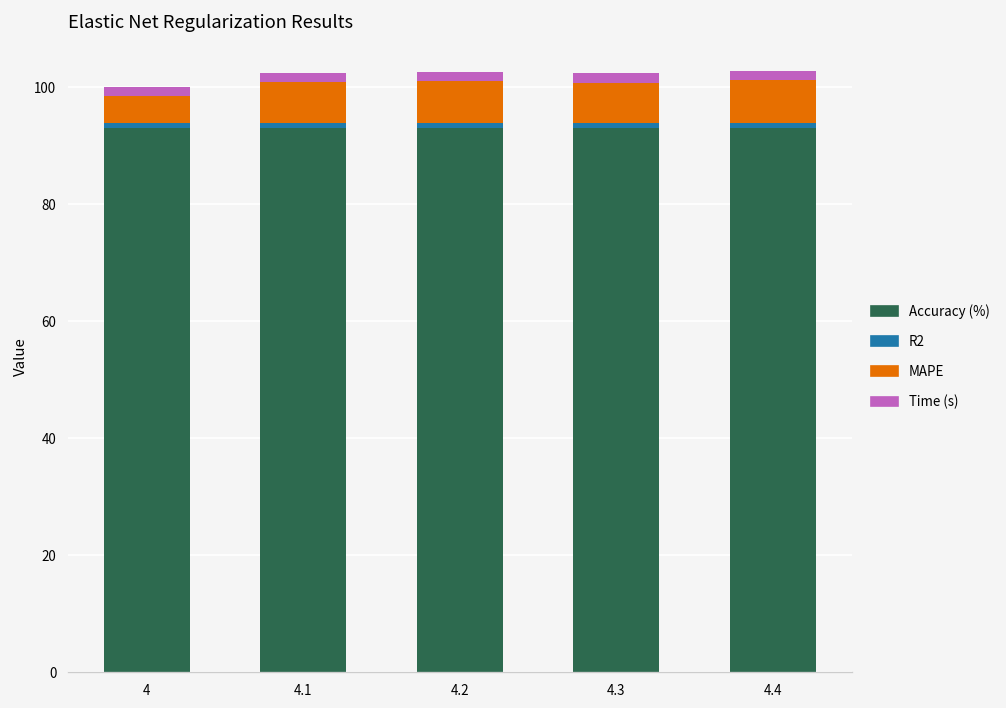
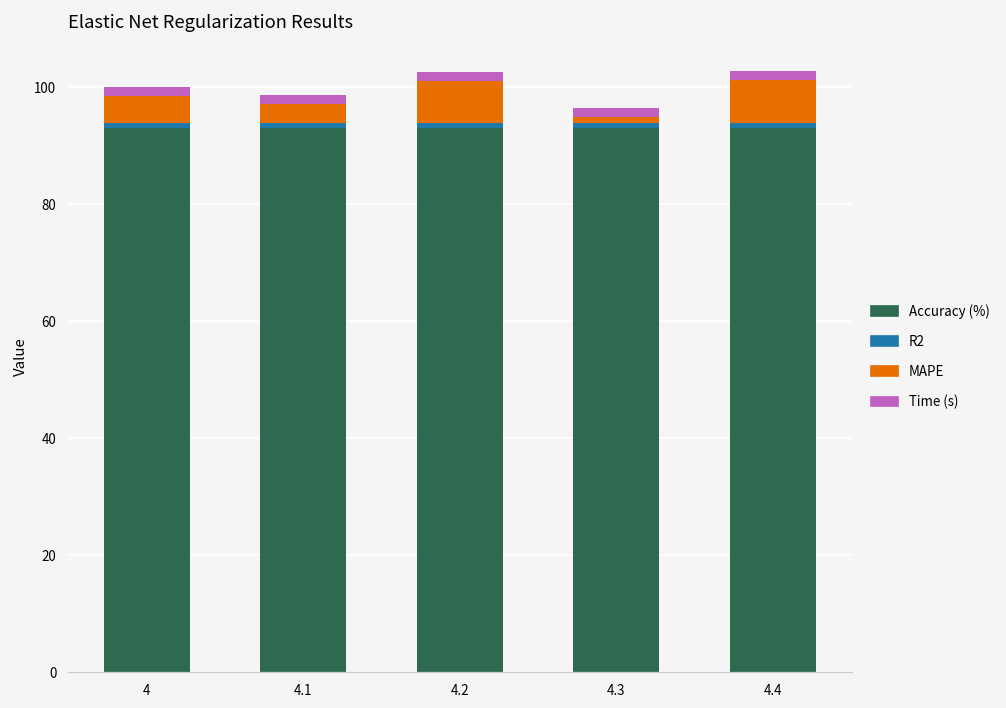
MAPE, 4.1: 7 -> 3
MAPE, 4.3: 7 -> 1
